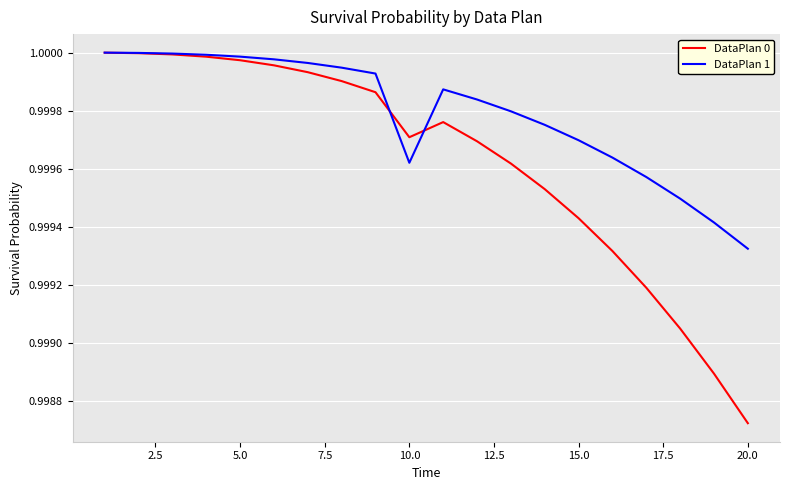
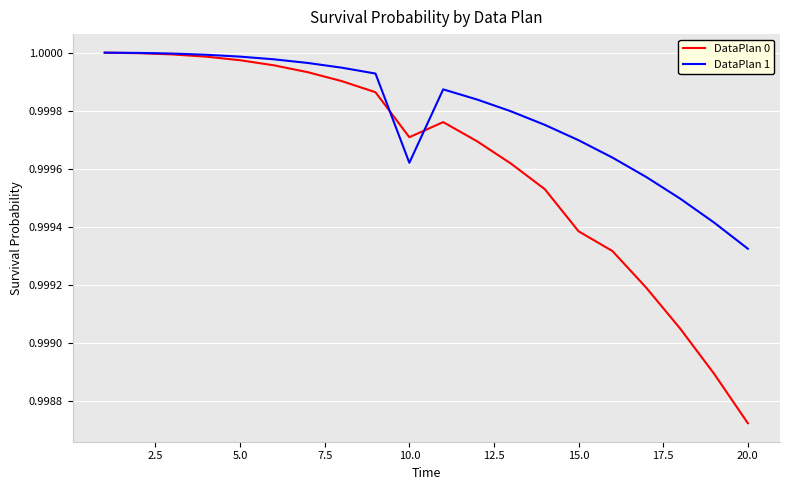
DataPlan 0, 15.0: 0.99943 -> 0.99938
